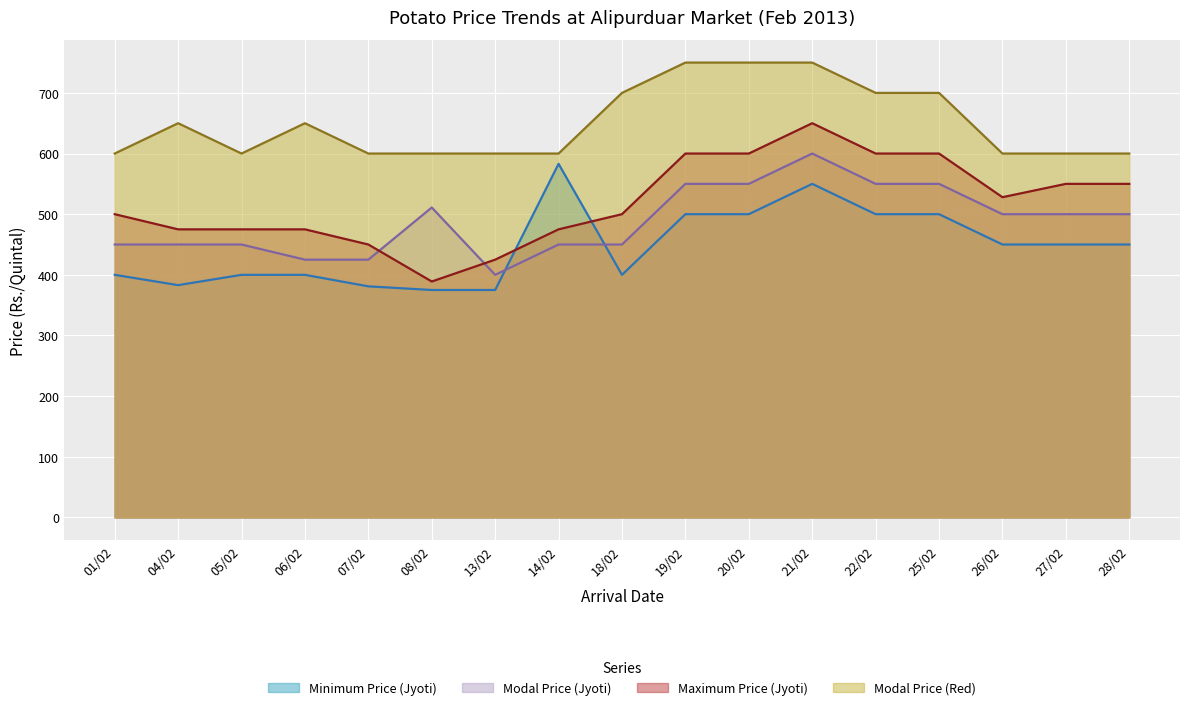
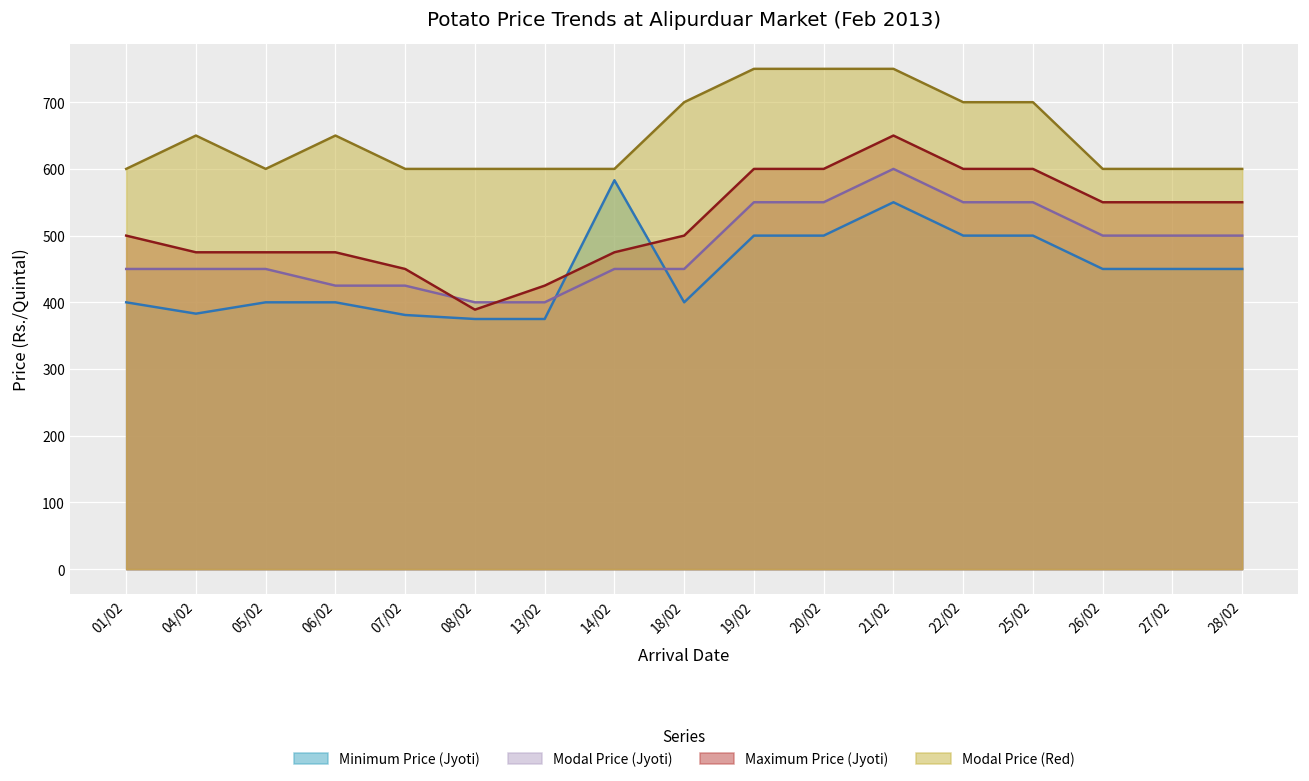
Modal Price (Jyoti), 08/02: 510 -> 400
Maximum Price (Jyoti), 26/02: 530 -> 550
